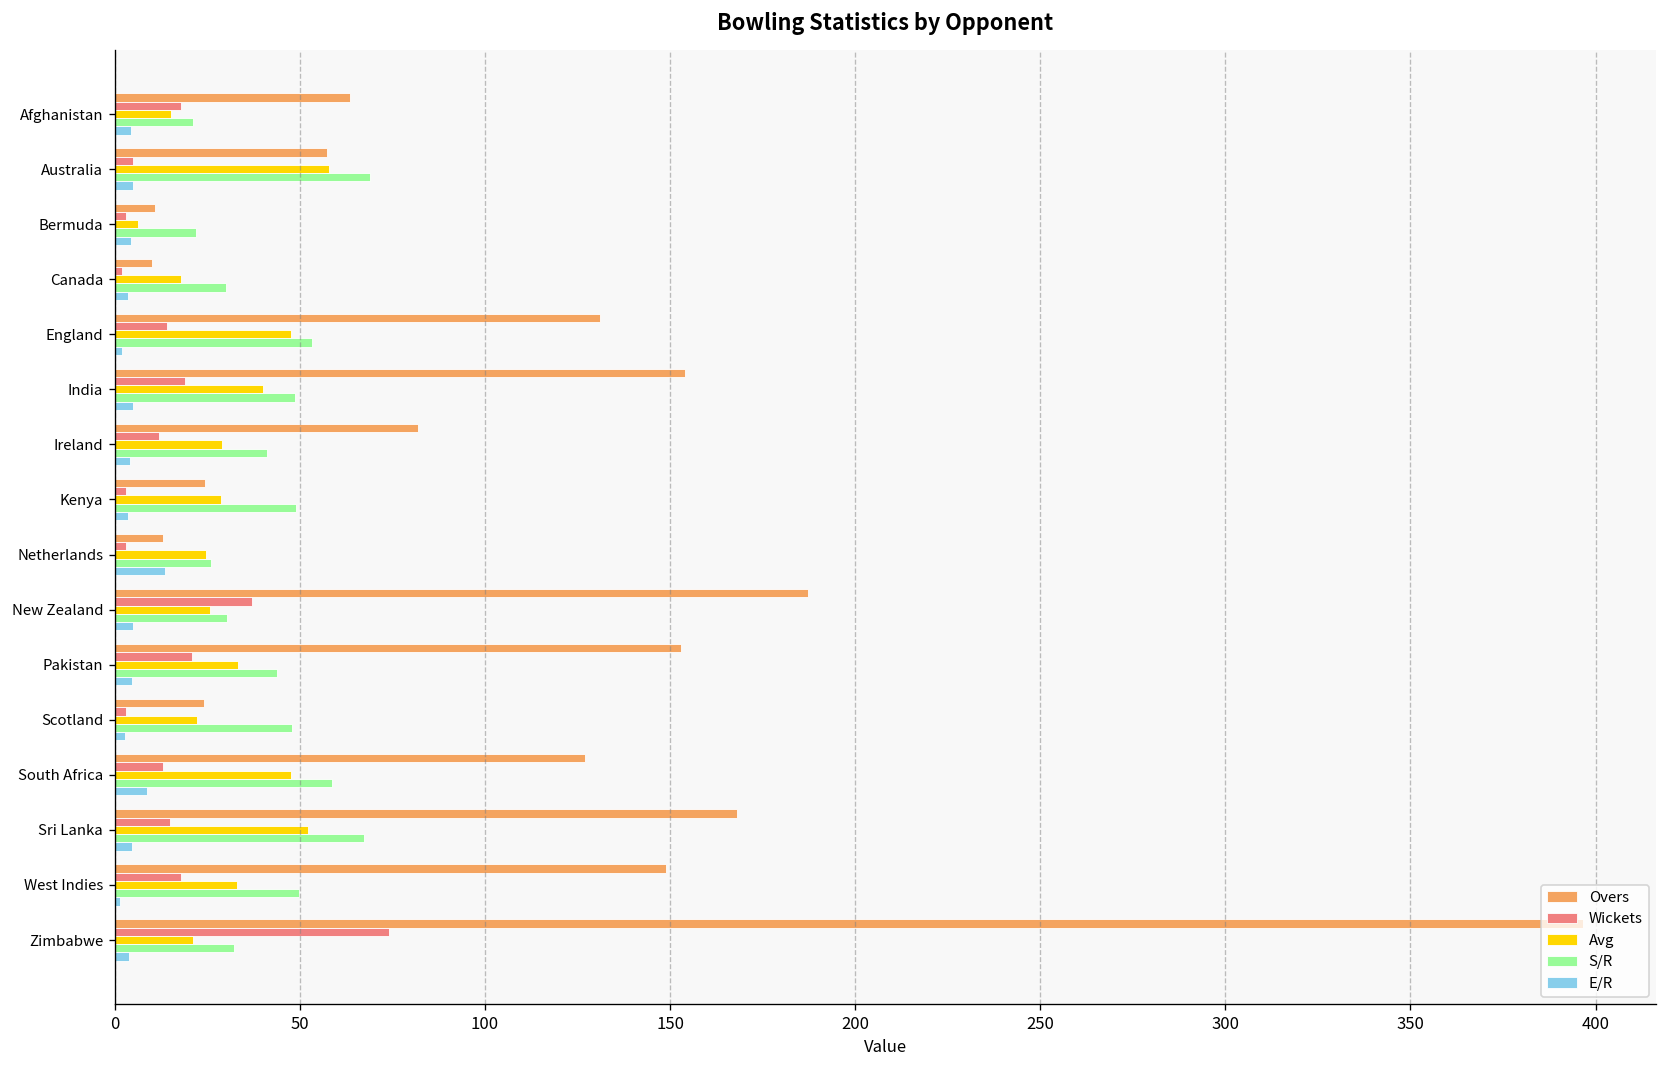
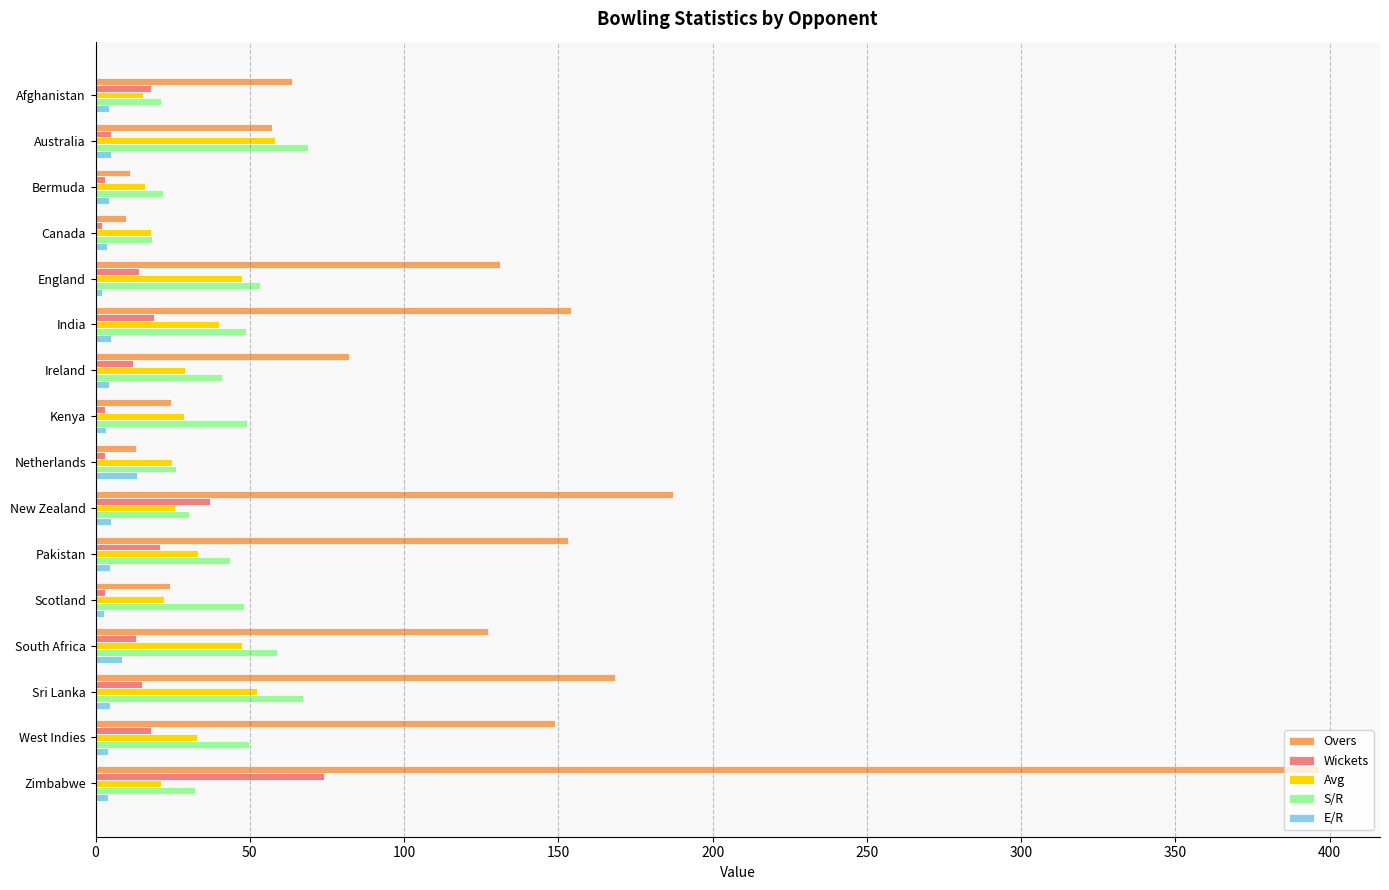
Avg, Bermuda: 6 -> 16
S/R, Canada: 30 -> 18
E/R, West Indies: 1 -> 4
